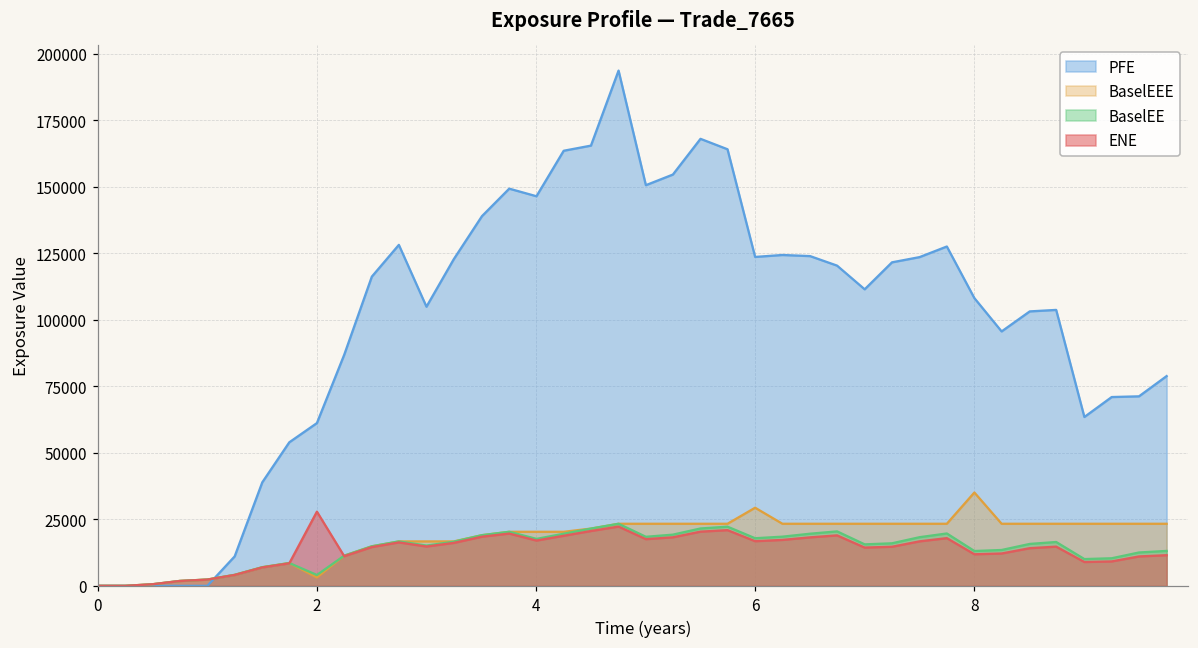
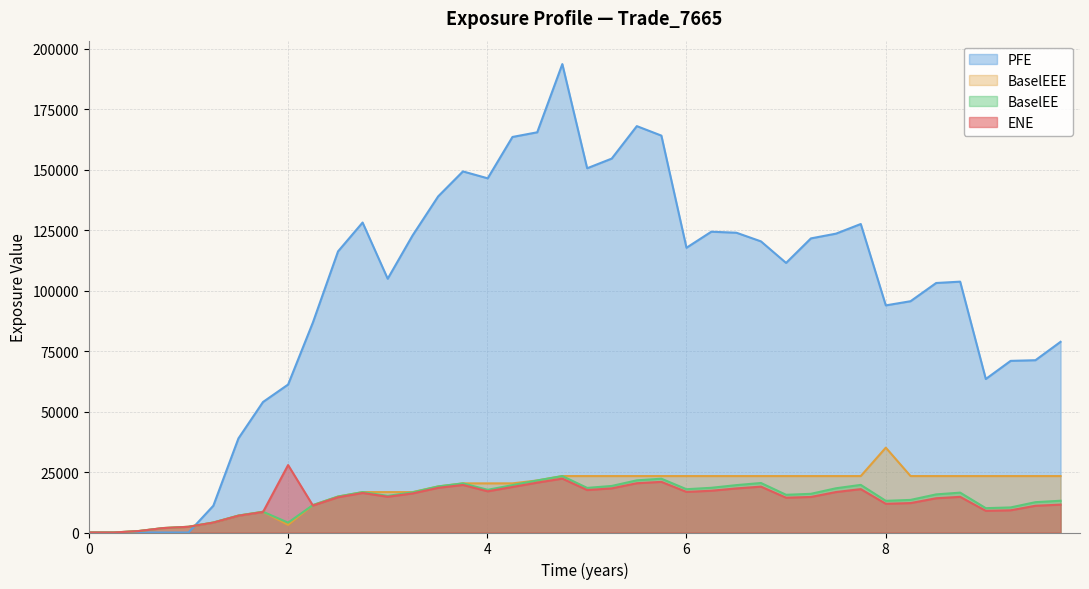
PFE, 6: 124000 -> 118000
BaselEEE, 6: 29000 -> 23000
PFE, 8: 108000 -> 94000
